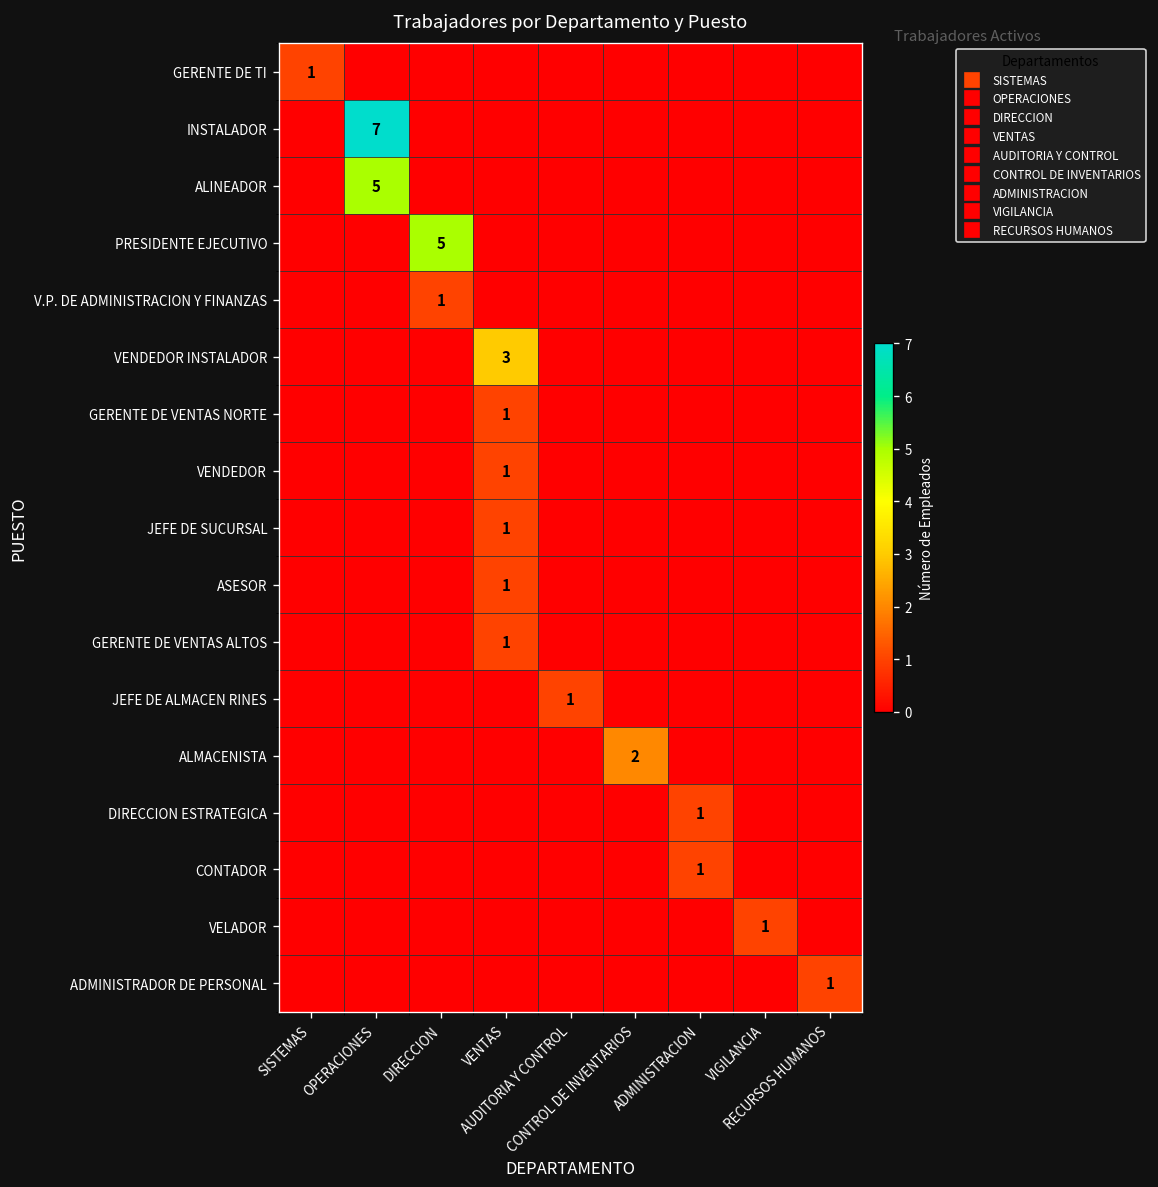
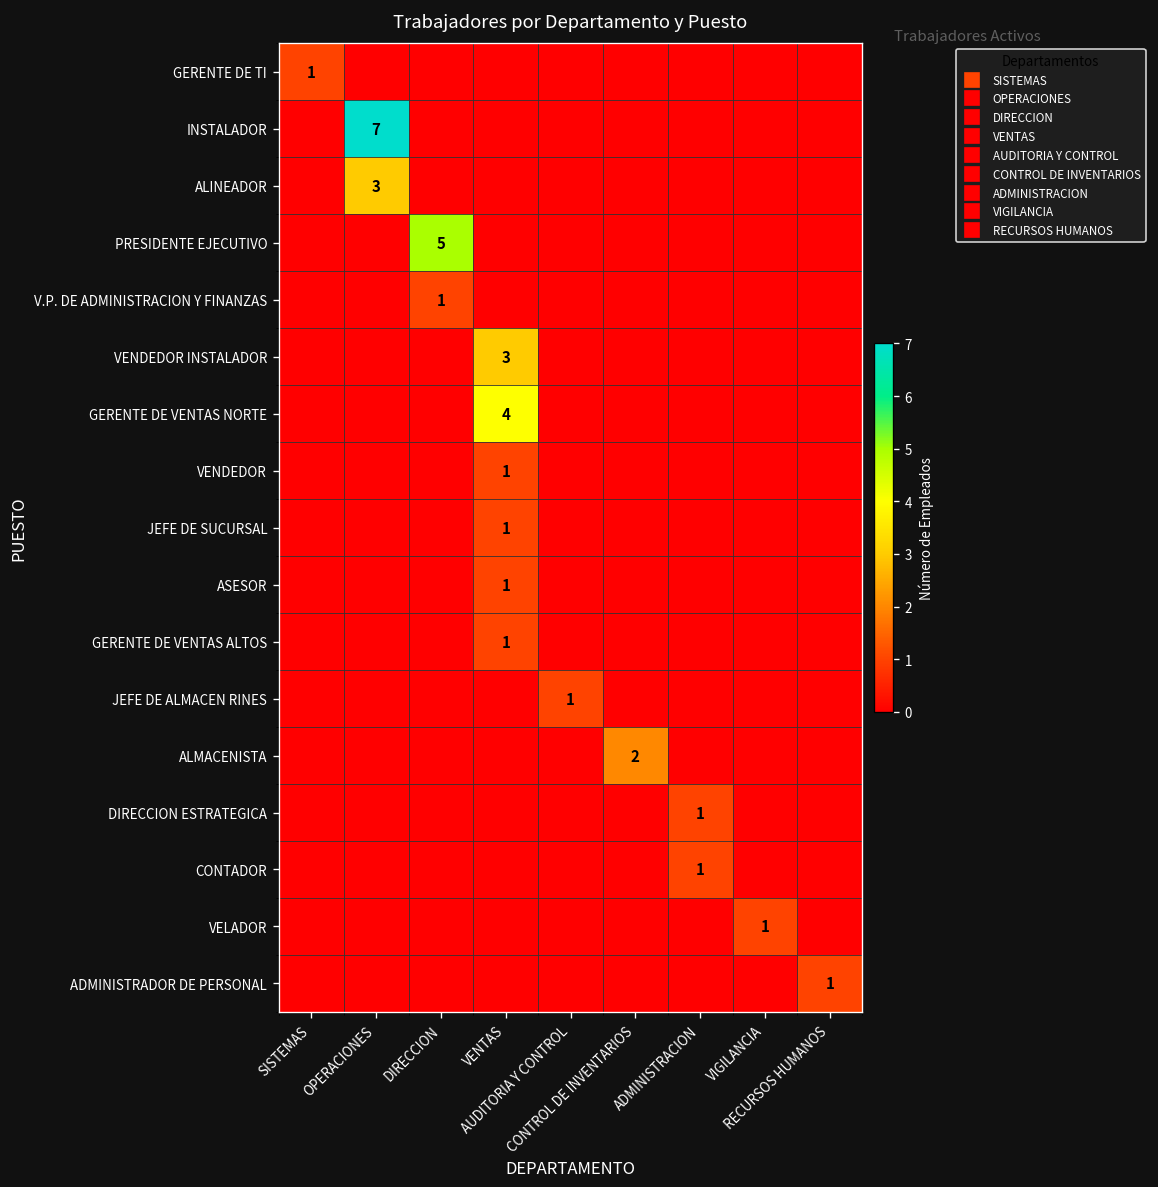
ALINEADOR, OPERACIONES: 5 -> 3
GERENTE DE VENTAS NORTE, VENTAS: 1 -> 4
